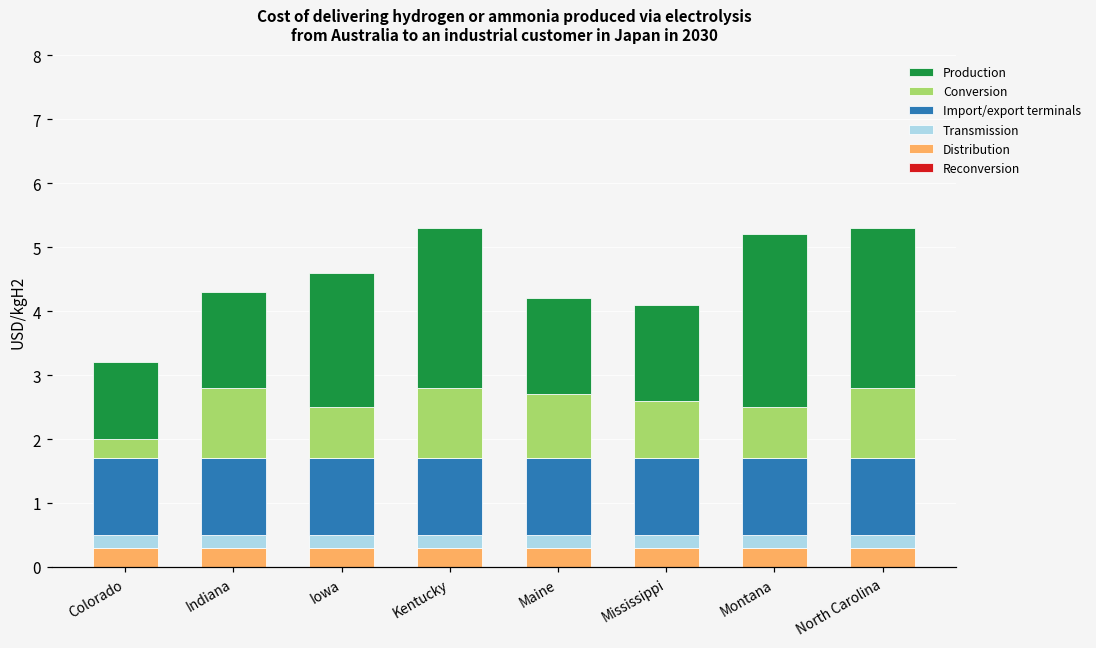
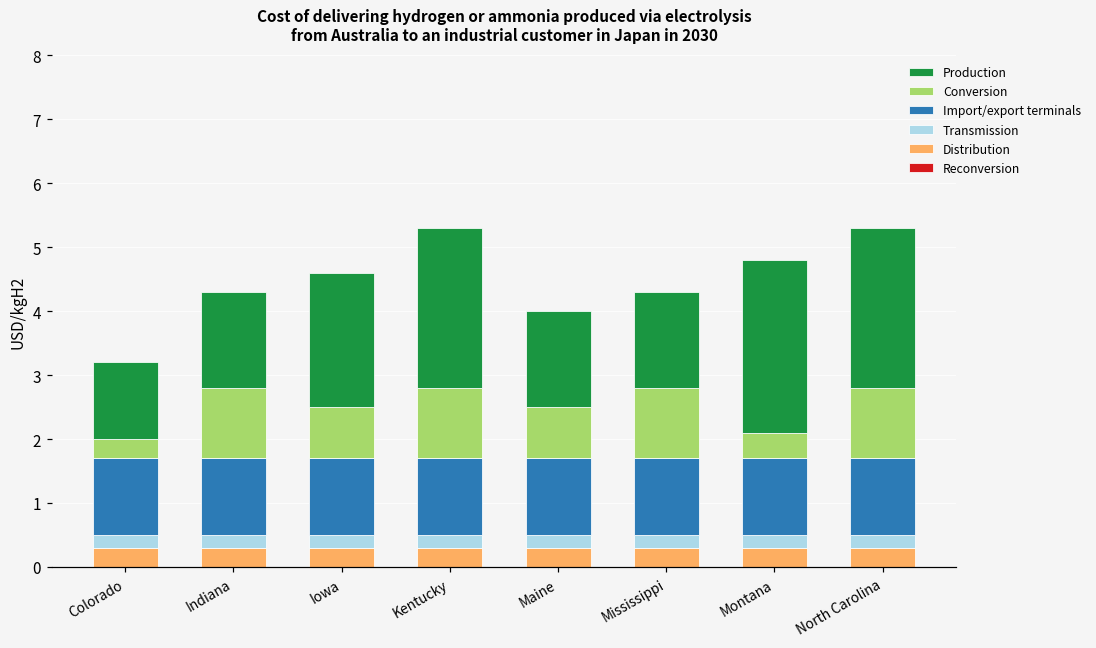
Conversion, Maine: 1.0 -> 0.8
Conversion, Mississippi: 0.9 -> 1.1
Conversion, Montana: 0.8 -> 0.4
